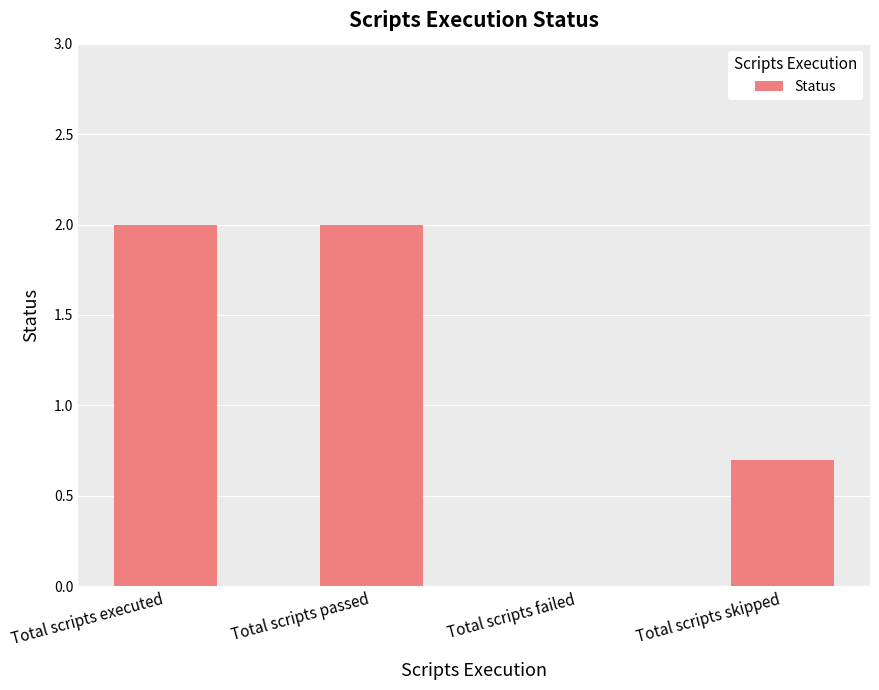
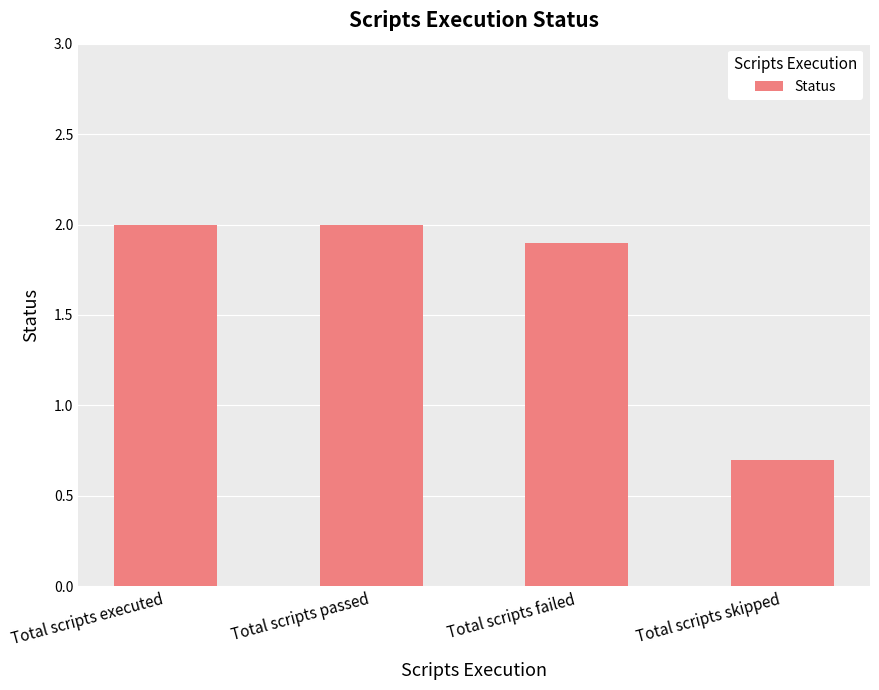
Total scripts failed: 0.0 -> 1.9
